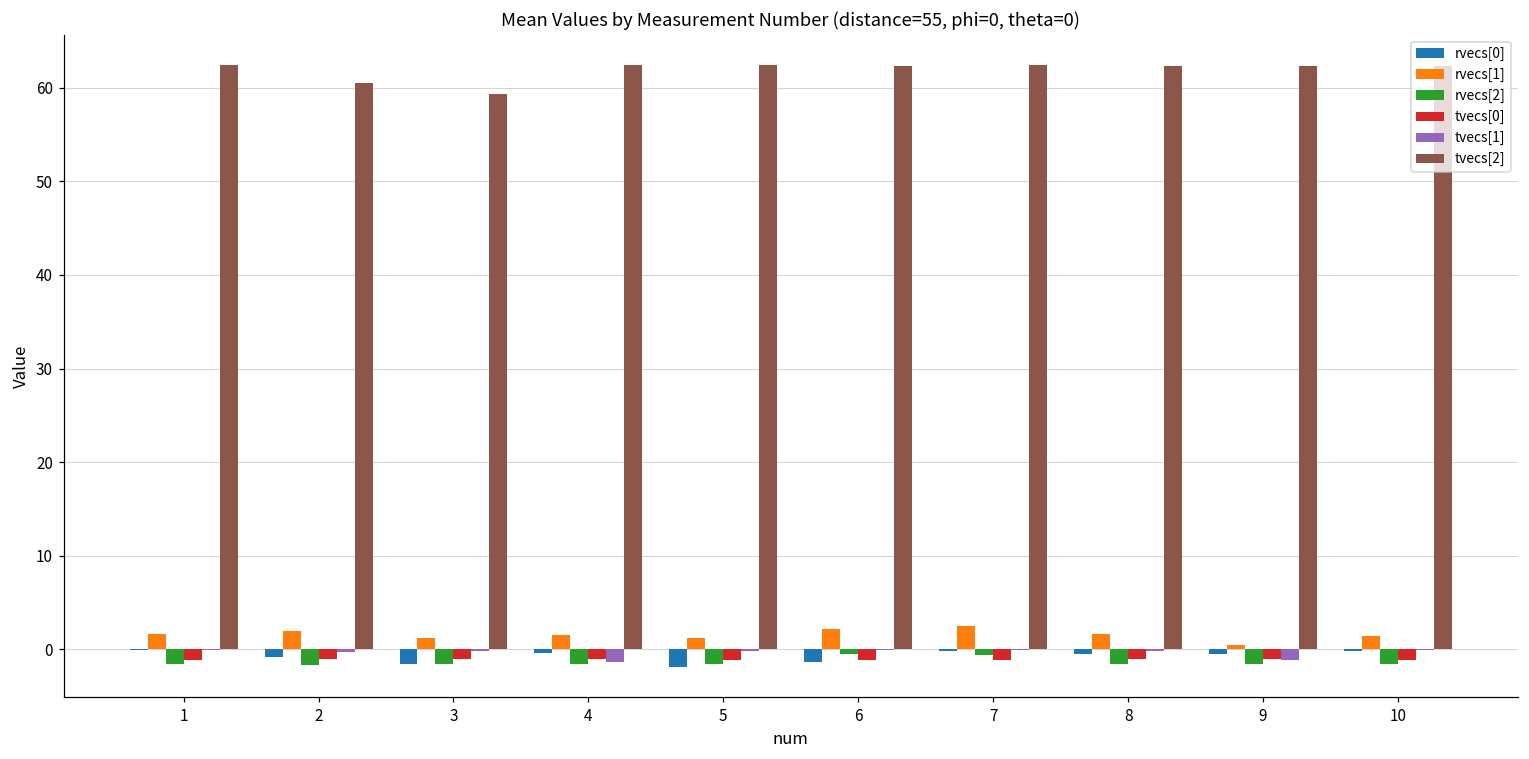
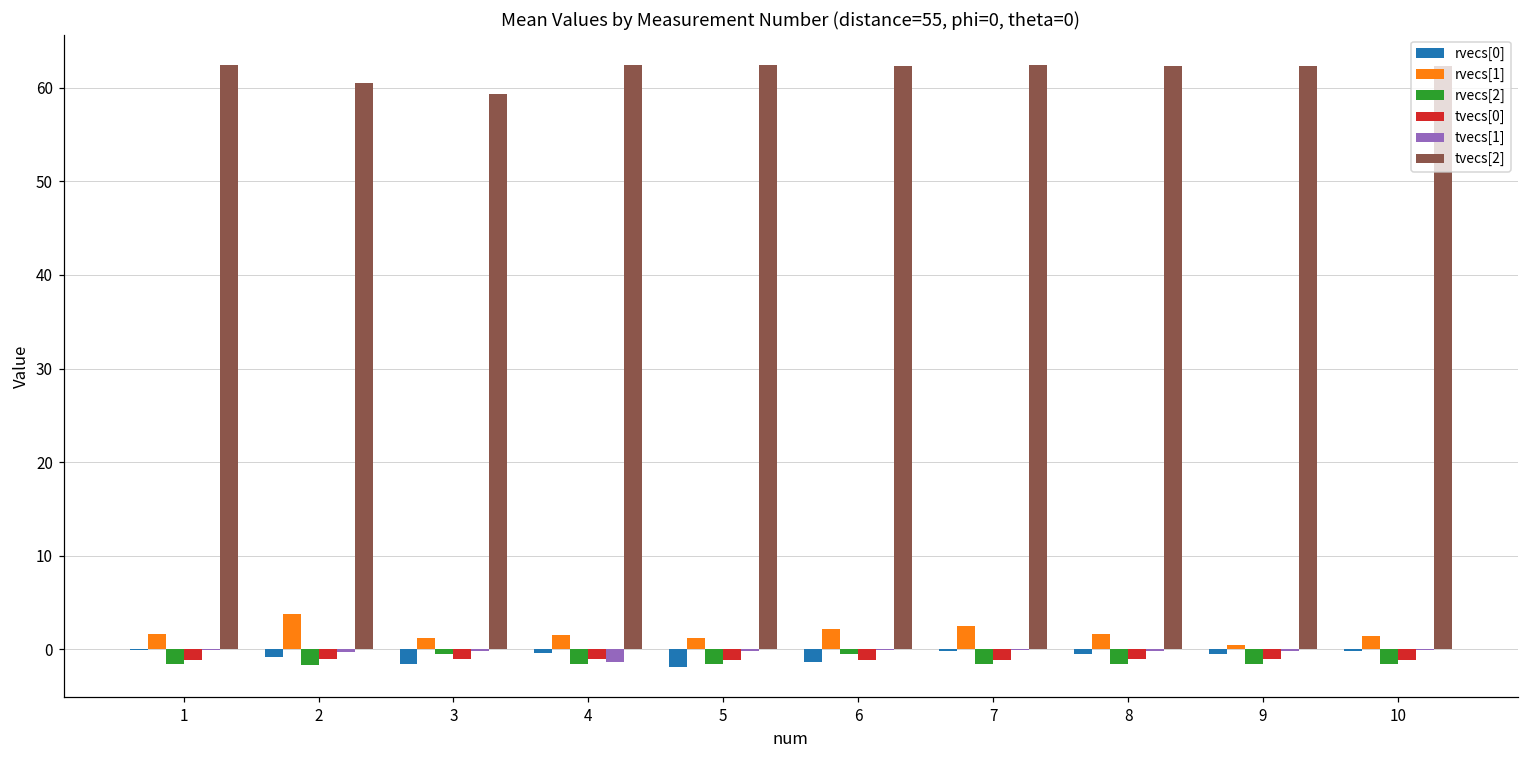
rvecs[1], 2: 2 -> 4
rvecs[2], 3: -2 -> -1
rvecs[2], 7: -1 -> -2
tvecs[1], 9: -1 -> 0
